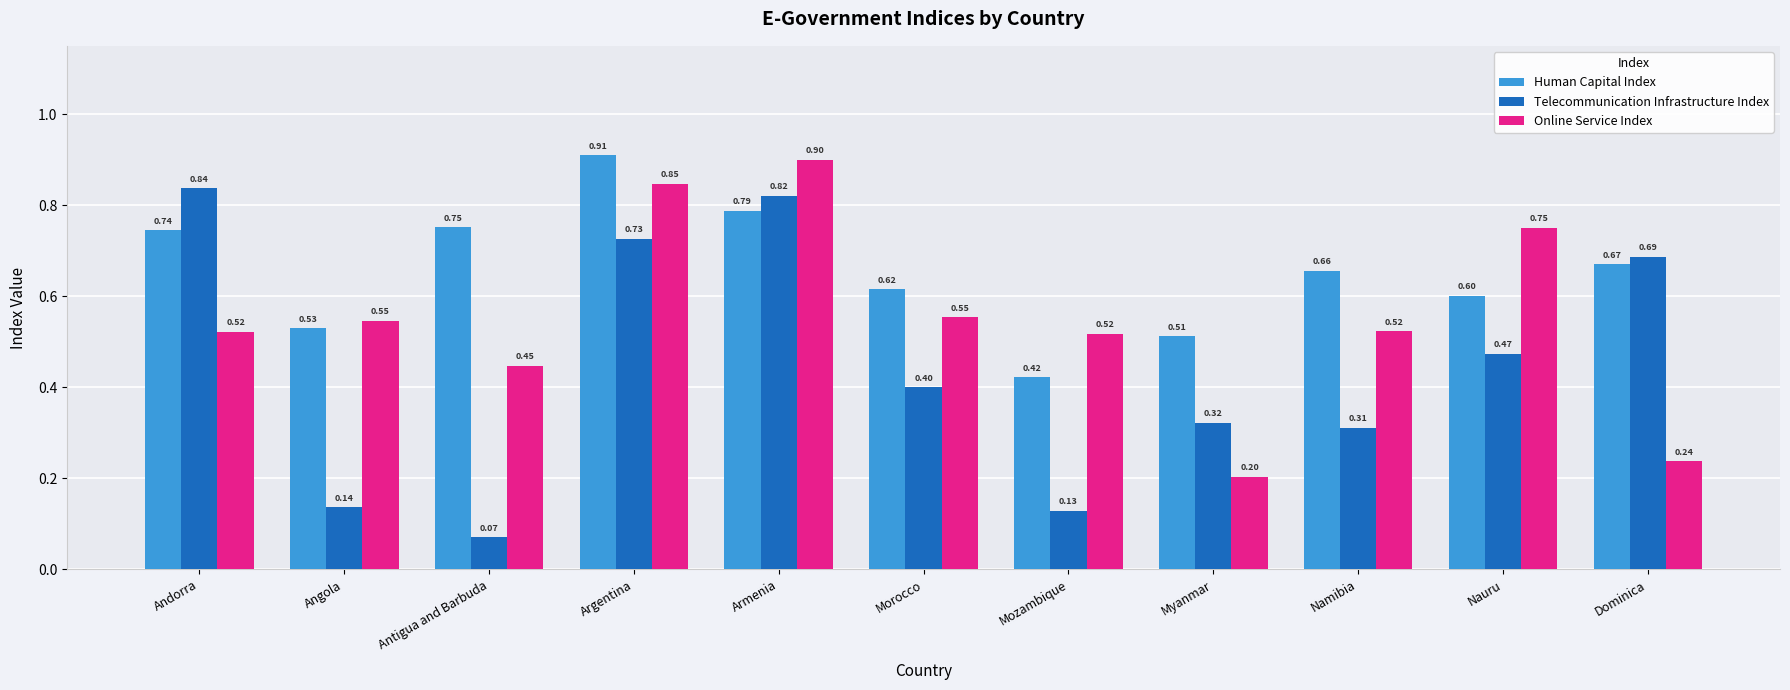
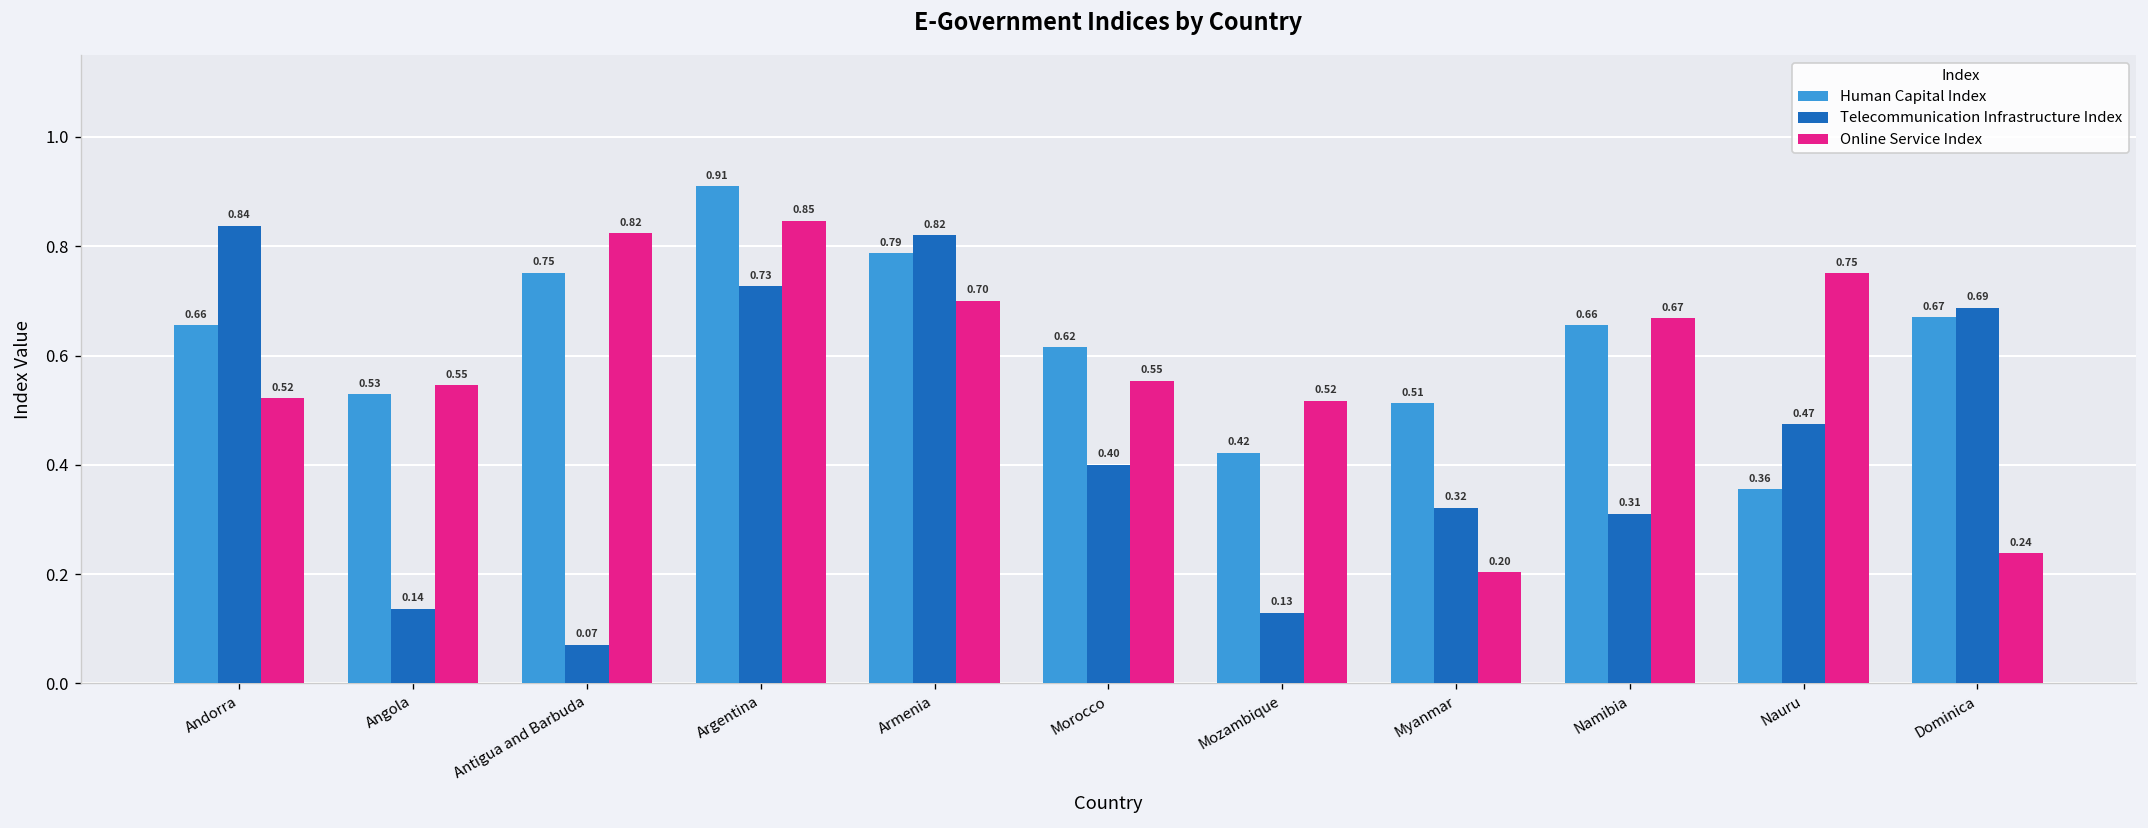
Human Capital Index, Andorra: 0.74 -> 0.66
Online Service Index, Antigua and Barbuda: 0.45 -> 0.82
Online Service Index, Armenia: 0.90 -> 0.70
Online Service Index, Namibia: 0.52 -> 0.67
Human Capital Index, Nauru: 0.60 -> 0.36
